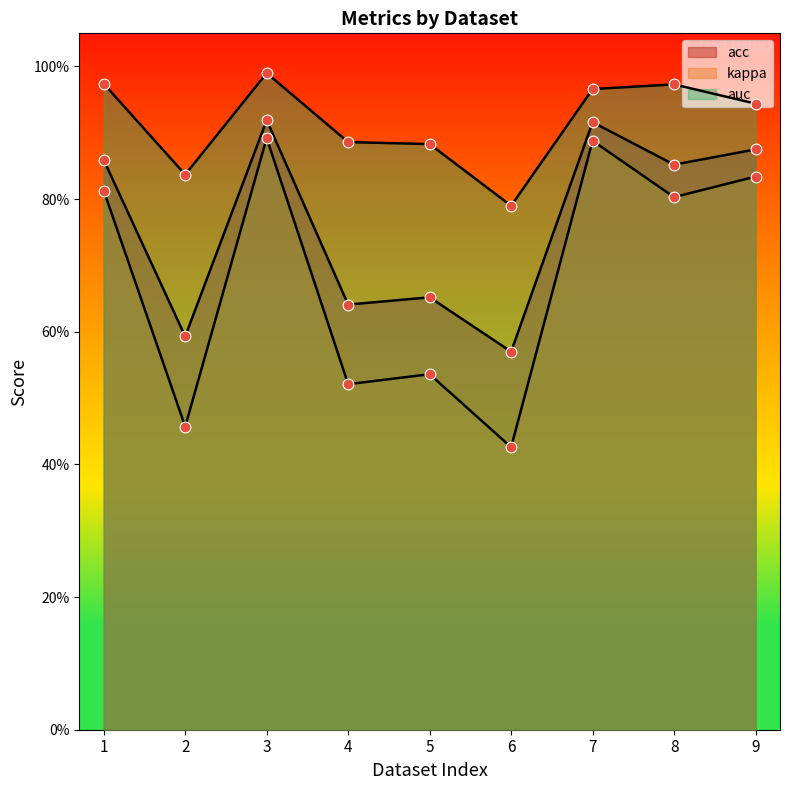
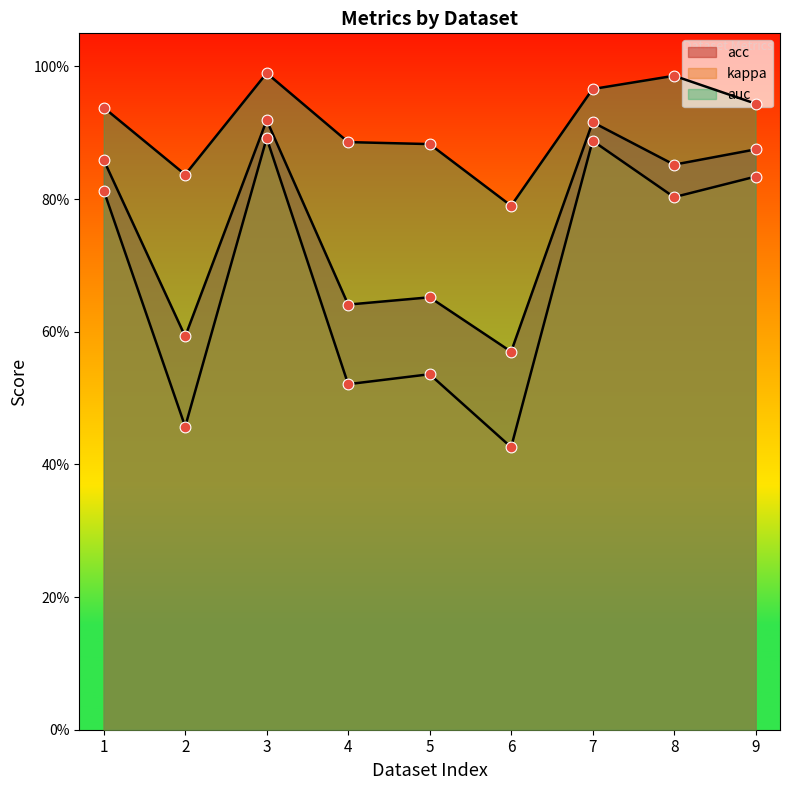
auc, 1: 97% -> 94%
auc, 8: 97% -> 99%
